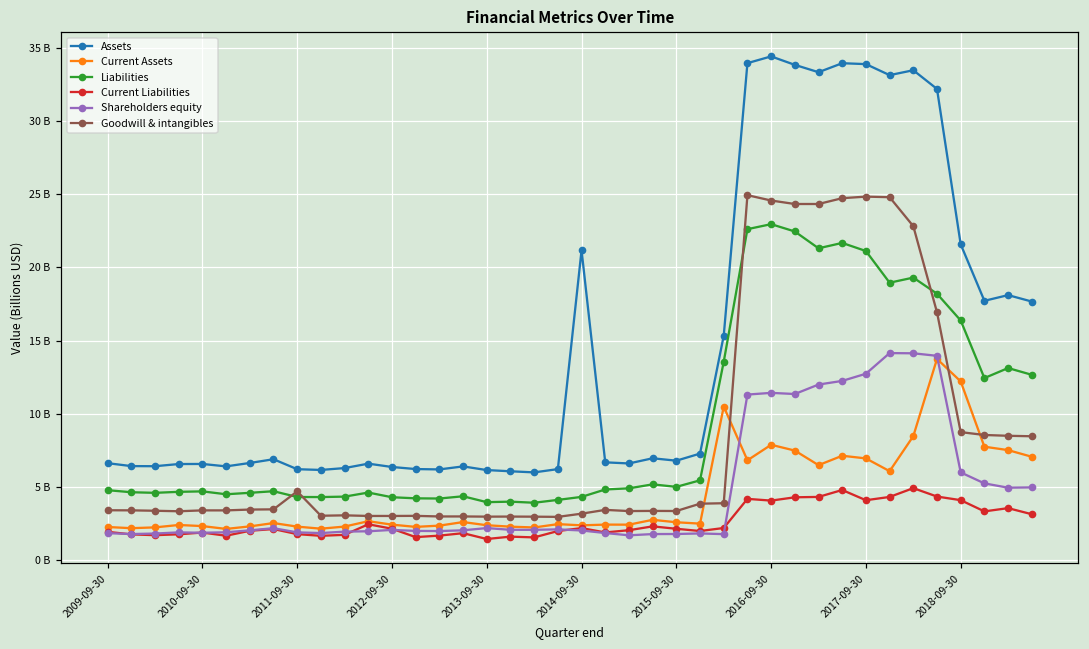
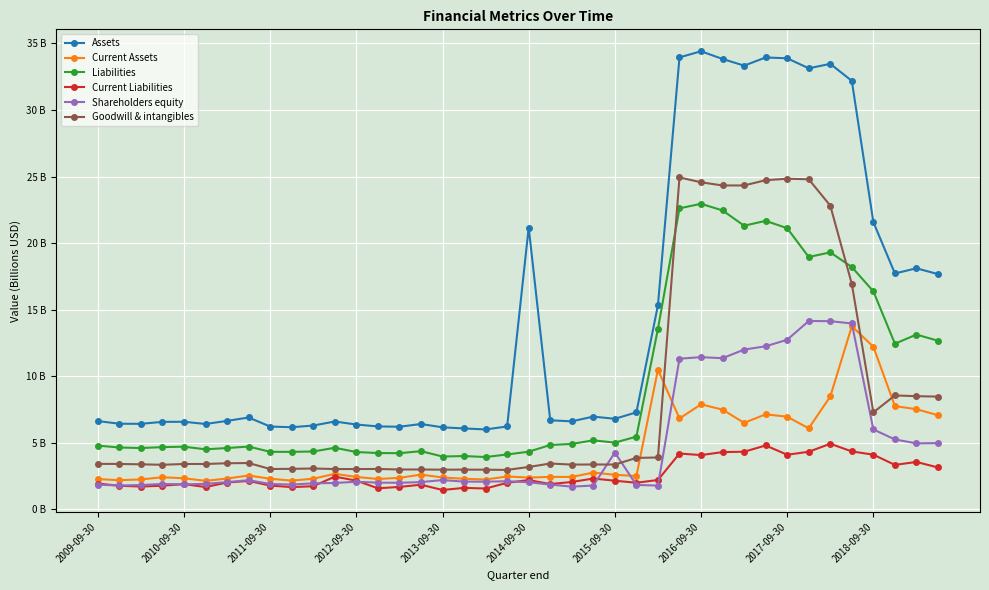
Goodwill & intangibles, 2011-09-30: 4700000000 -> 3000000000
Shareholders equity, 2015-09-30: 1800000000 -> 4300000000
Goodwill & intangibles, 2018-09-30: 8700000000 -> 7300000000
